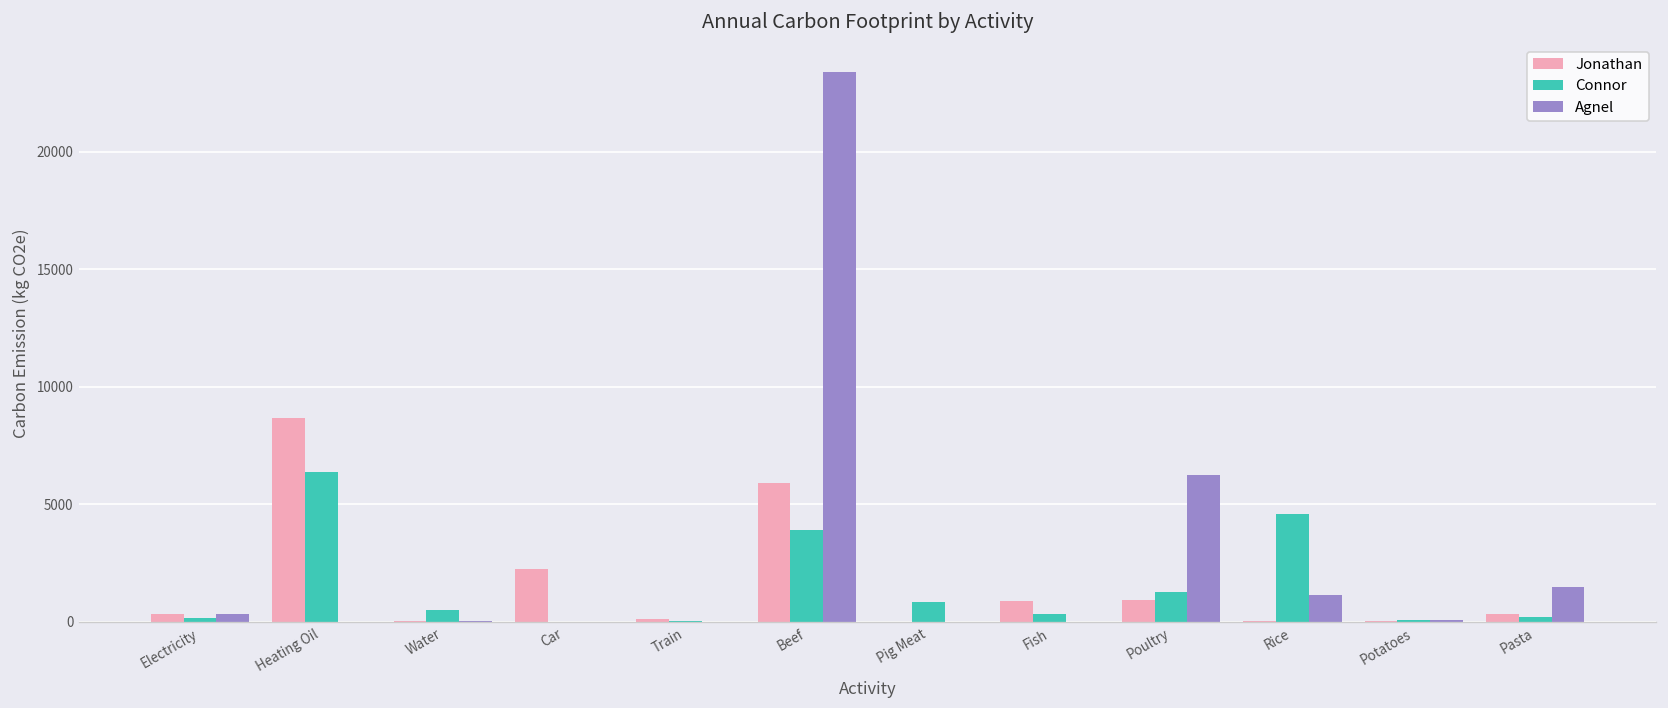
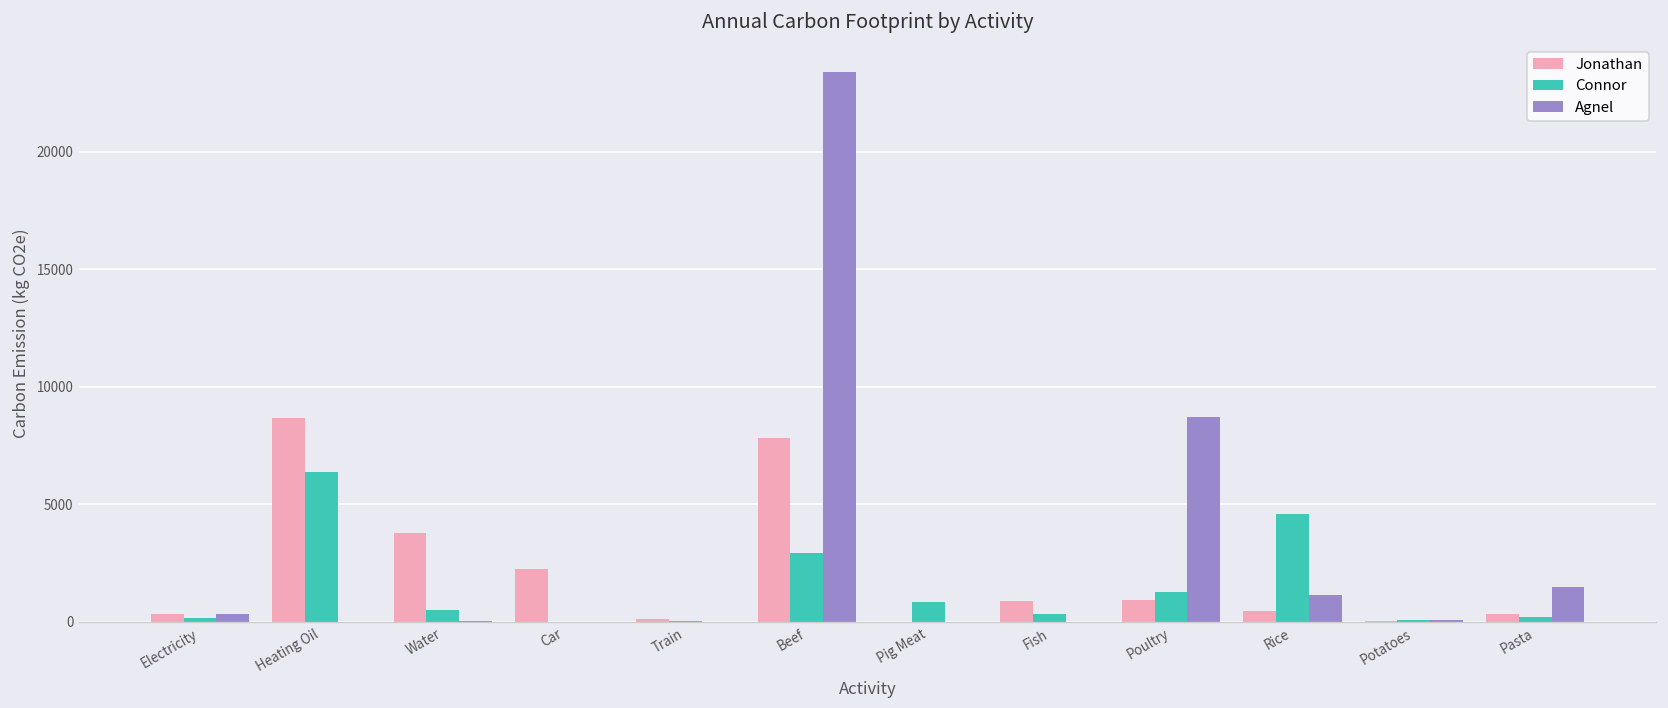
Jonathan, Water: 0 -> 3800
Jonathan, Beef: 5900 -> 7800
Connor, Beef: 3900 -> 2900
Agnel, Poultry: 6200 -> 8700
Jonathan, Rice: 0 -> 400
